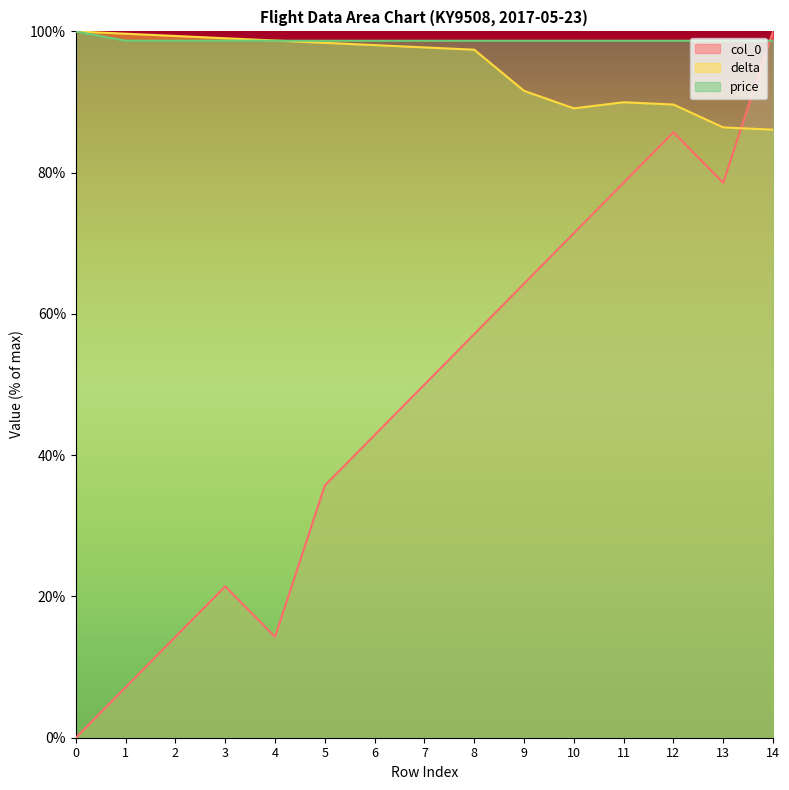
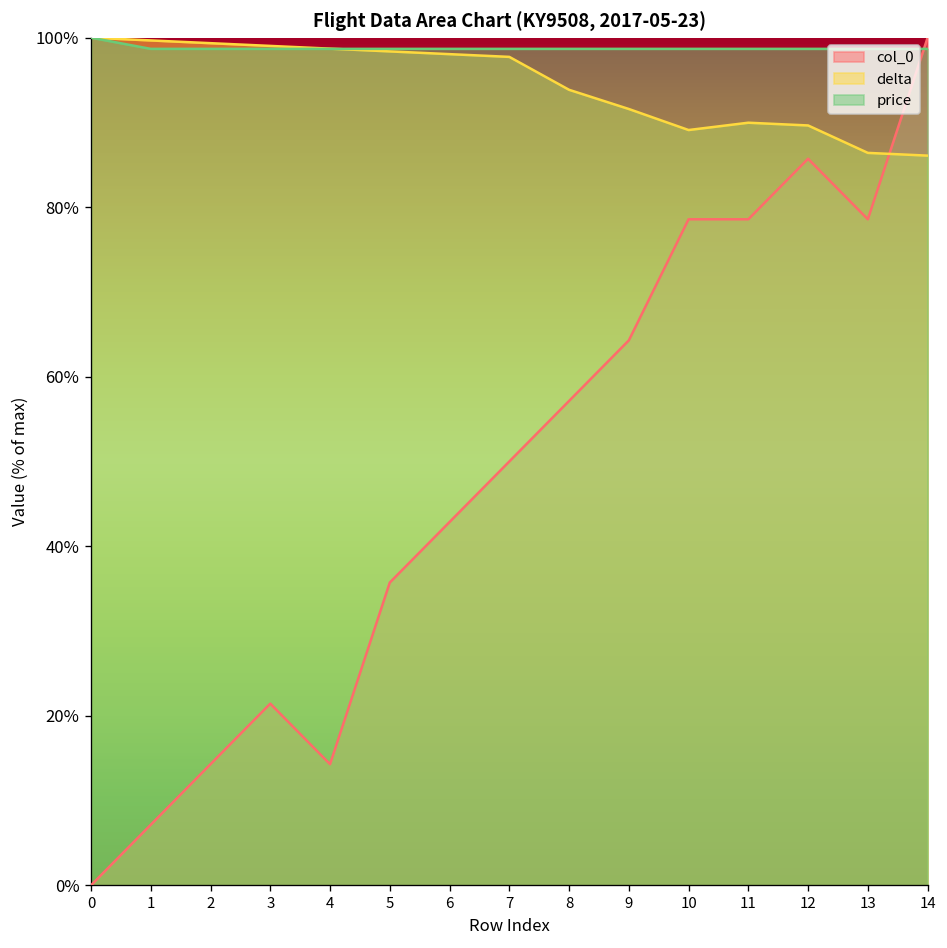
delta, 8: 97% -> 94%
col_0, 10: 71% -> 79%
